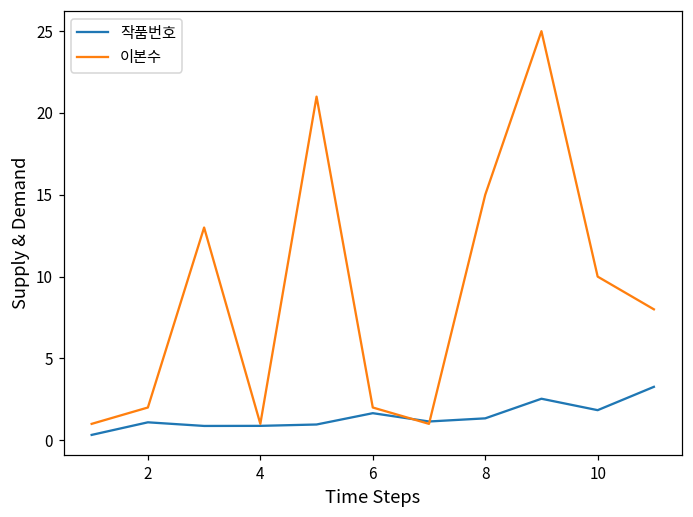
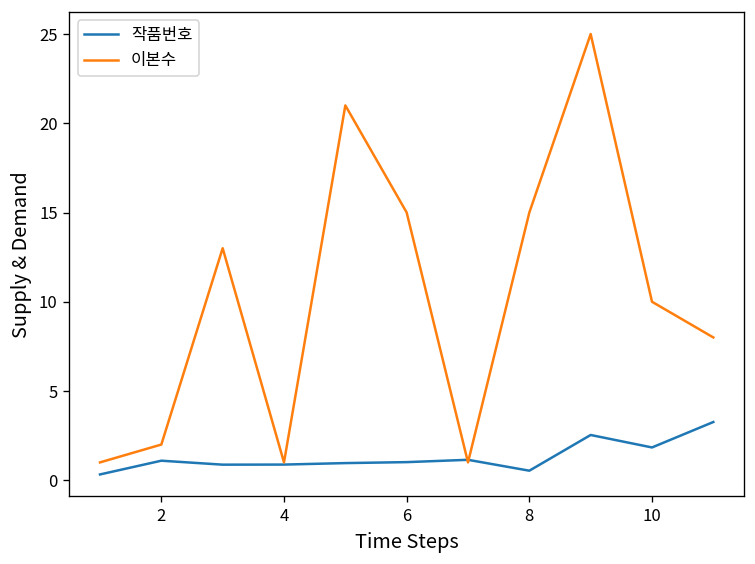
작품번호, 6: 1.7 -> 1.0
이본수, 6: 2 -> 15
작품번호, 8: 1.3 -> 0.5
